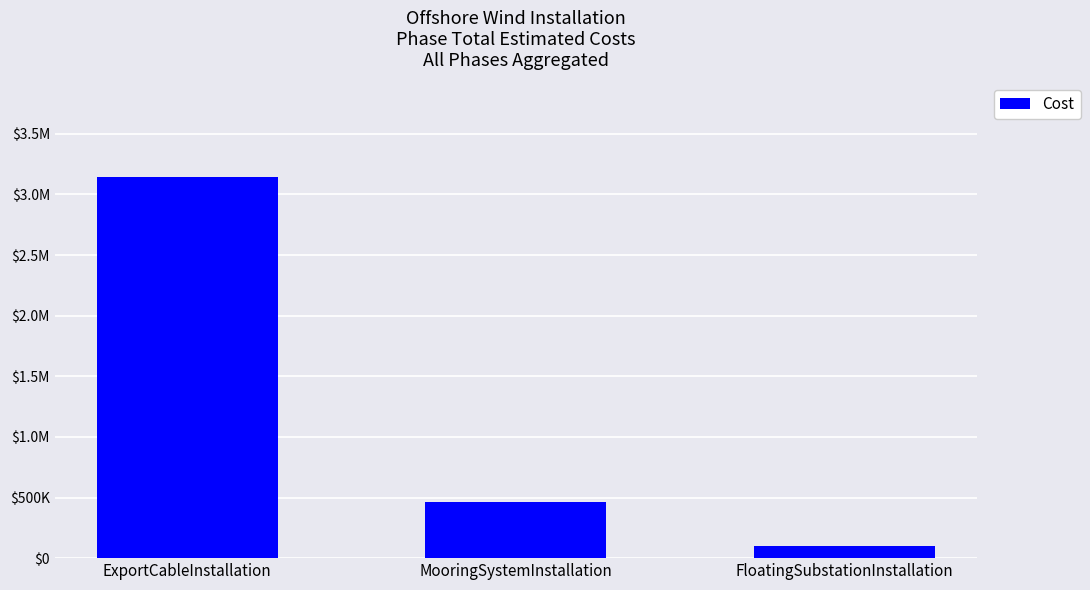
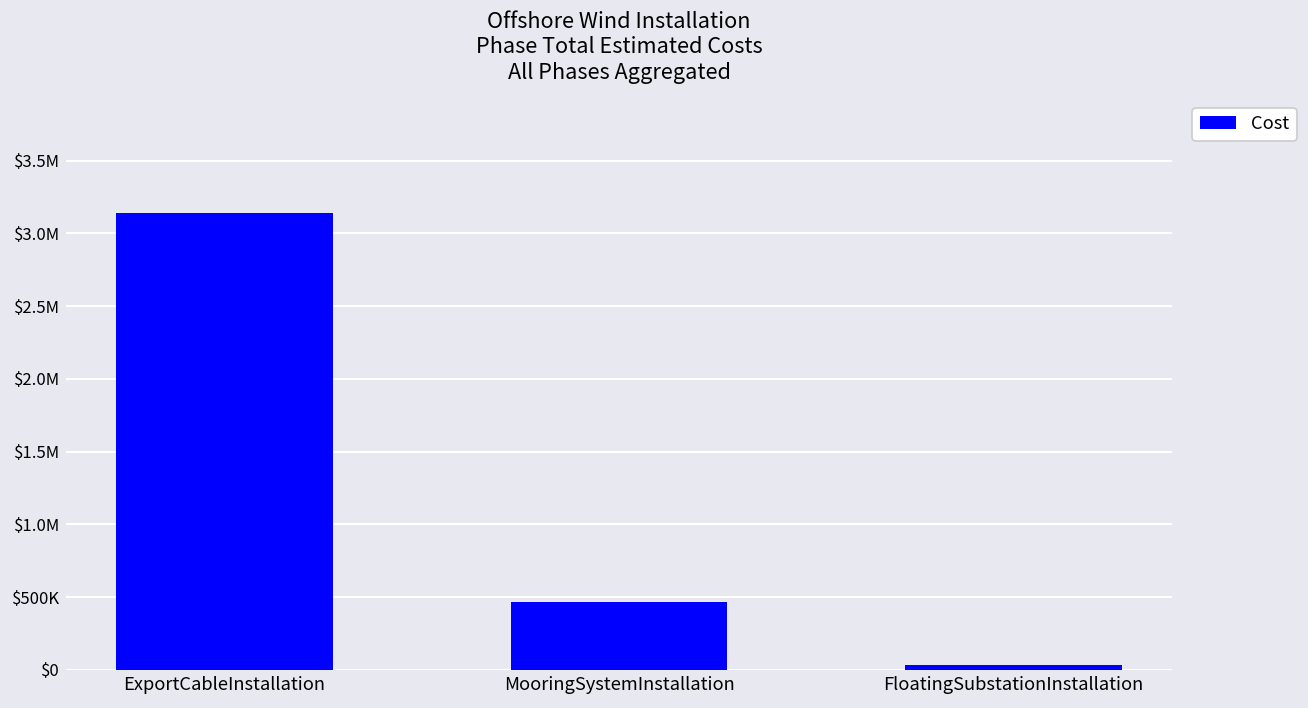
FloatingSubstationInstallation: $100000 -> $30000
